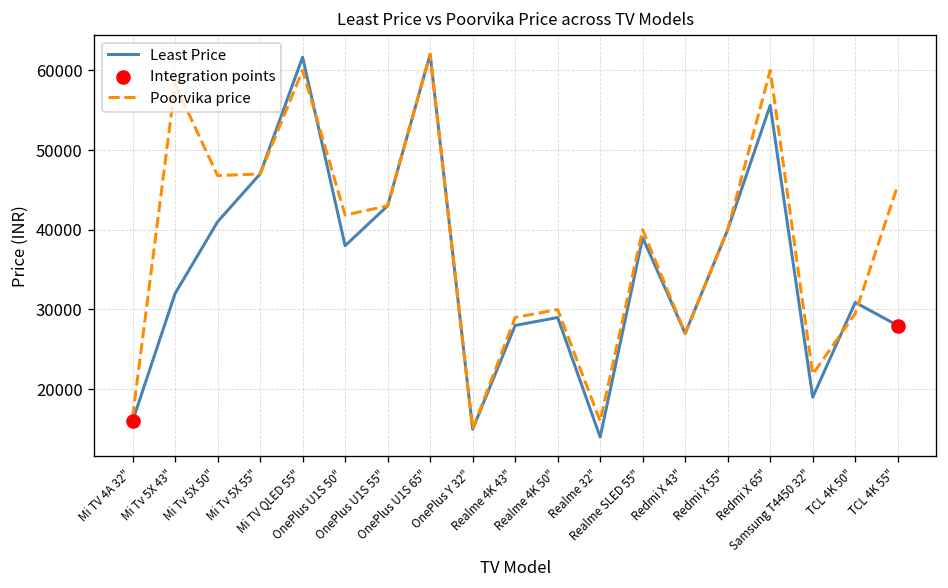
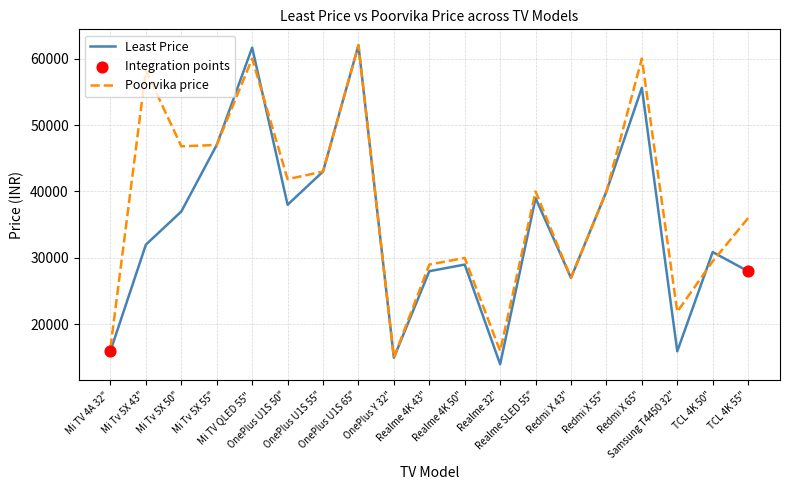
Least Price, Mi Tv 5X 50": 41000 -> 37000
Least Price, Samsung T4450 32": 19000 -> 16000
Poorvika price, TCL 4K 55": 46000 -> 36000
